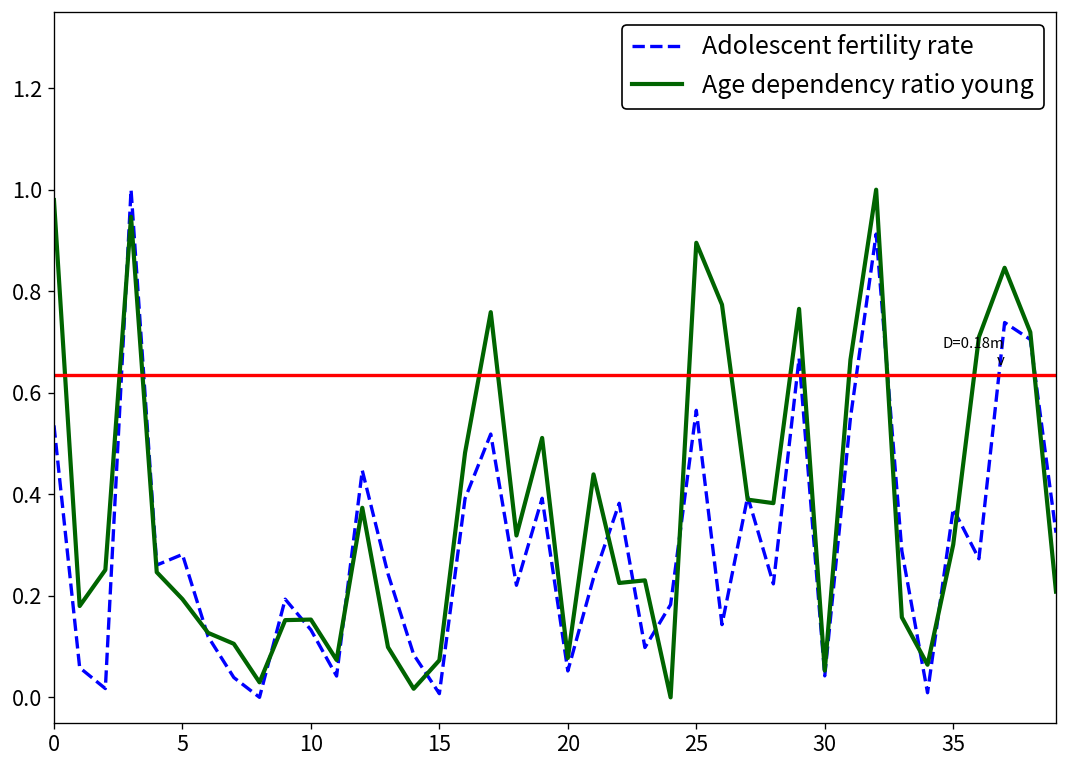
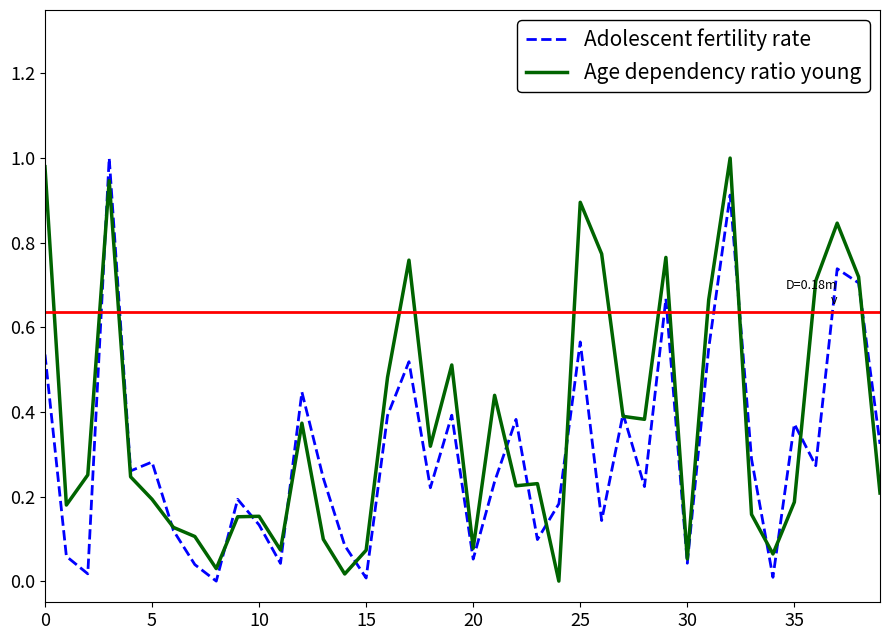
Age dependency ratio young, 35: 0.30 -> 0.19
